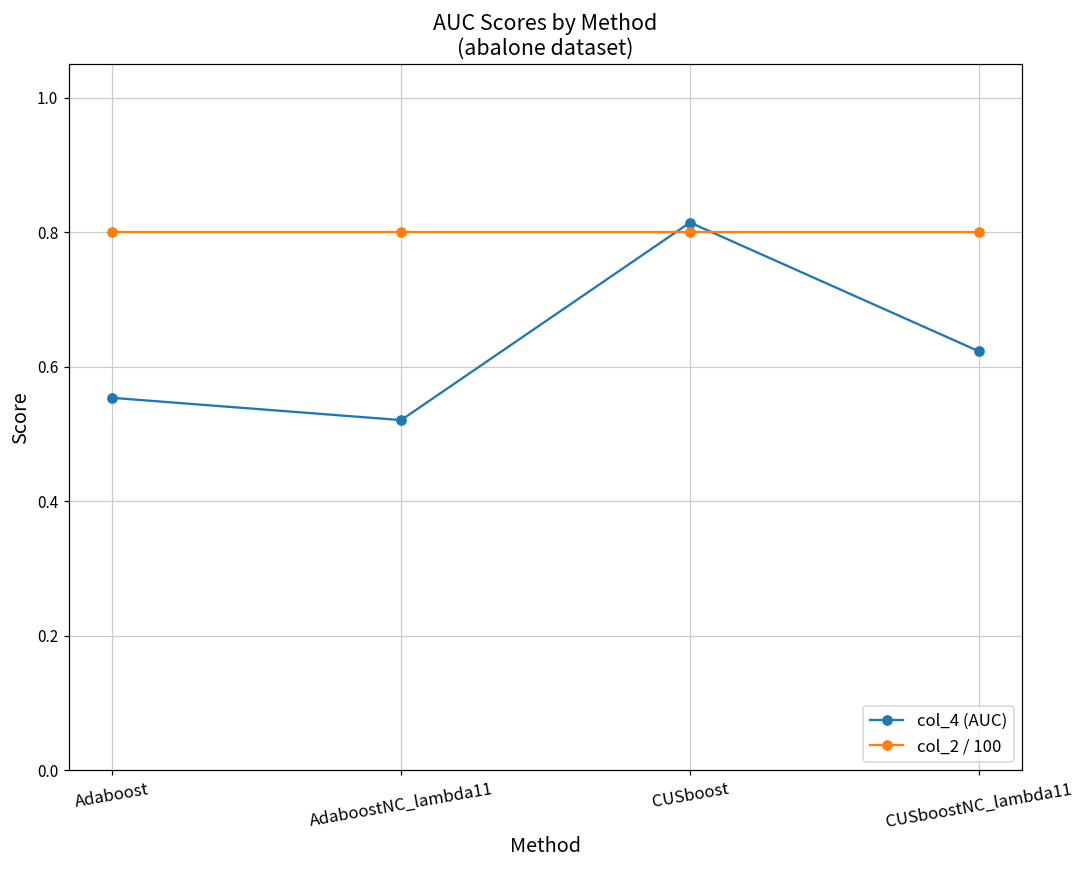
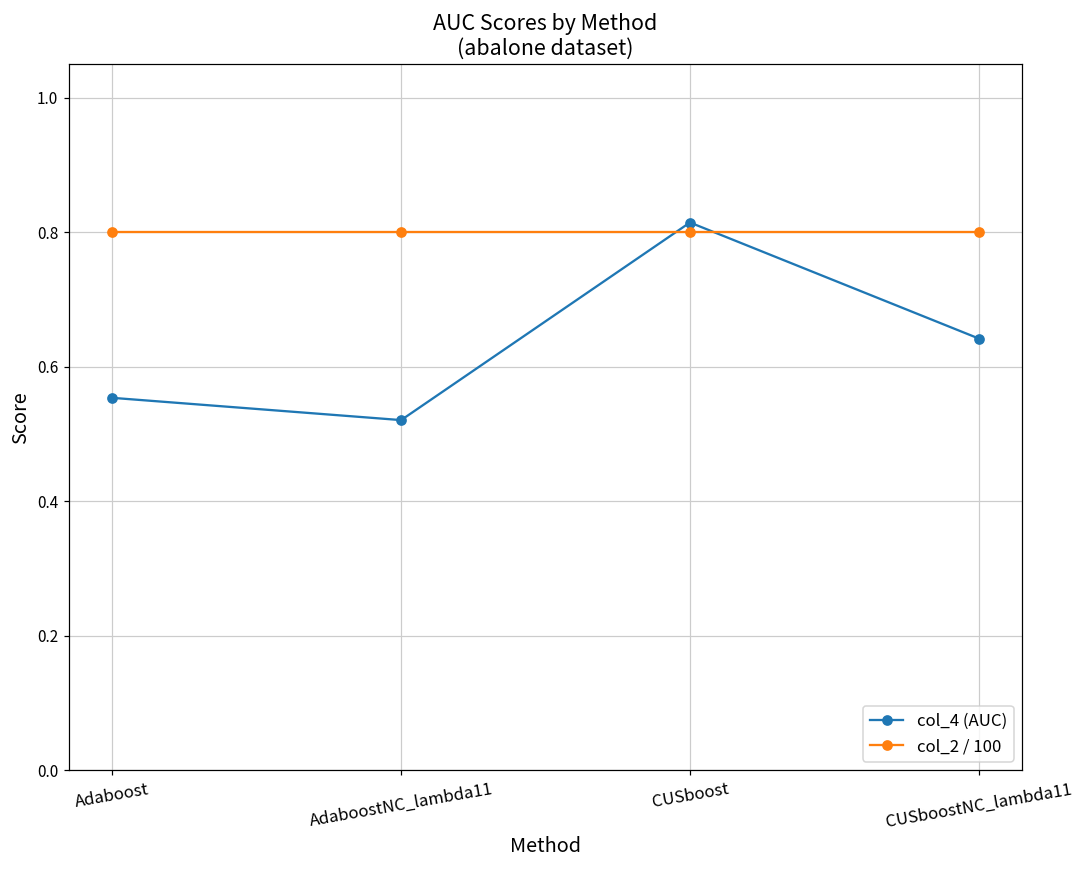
col_4 (AUC), CUSboostNC_lambda11: 0.62 -> 0.64
